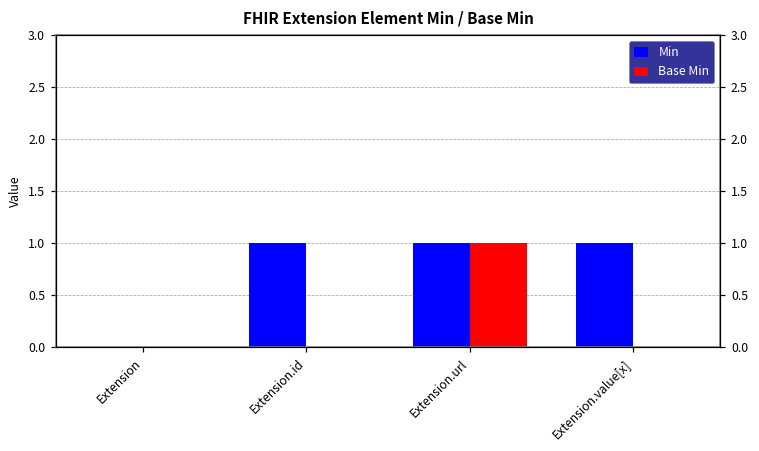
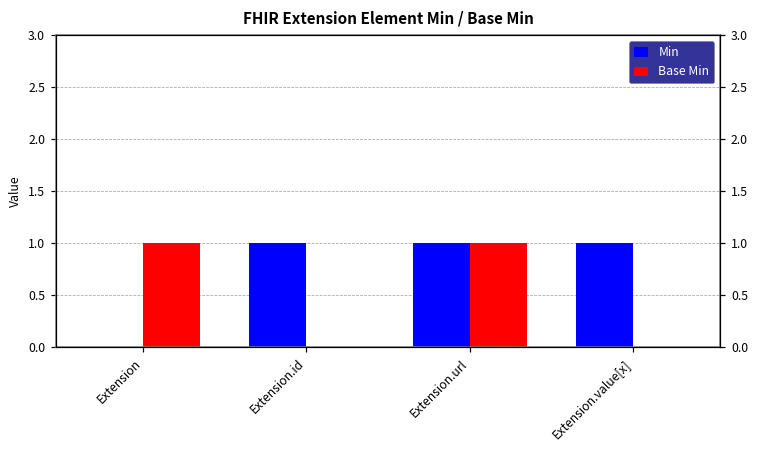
Base Min, Extension: 0 -> 1
